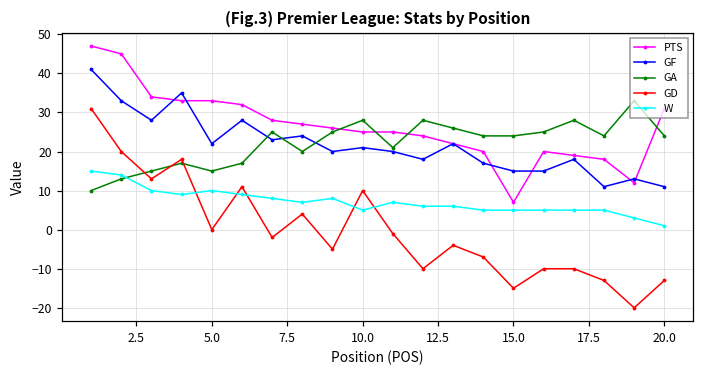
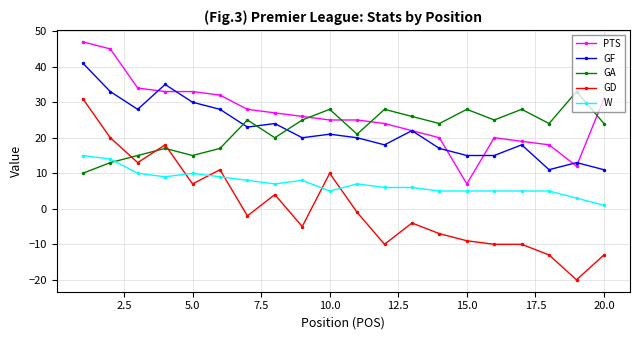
GF, 5.0: 22 -> 30
GD, 5.0: 0 -> 7
GA, 15.0: 24 -> 28
GD, 15.0: -15 -> -9
